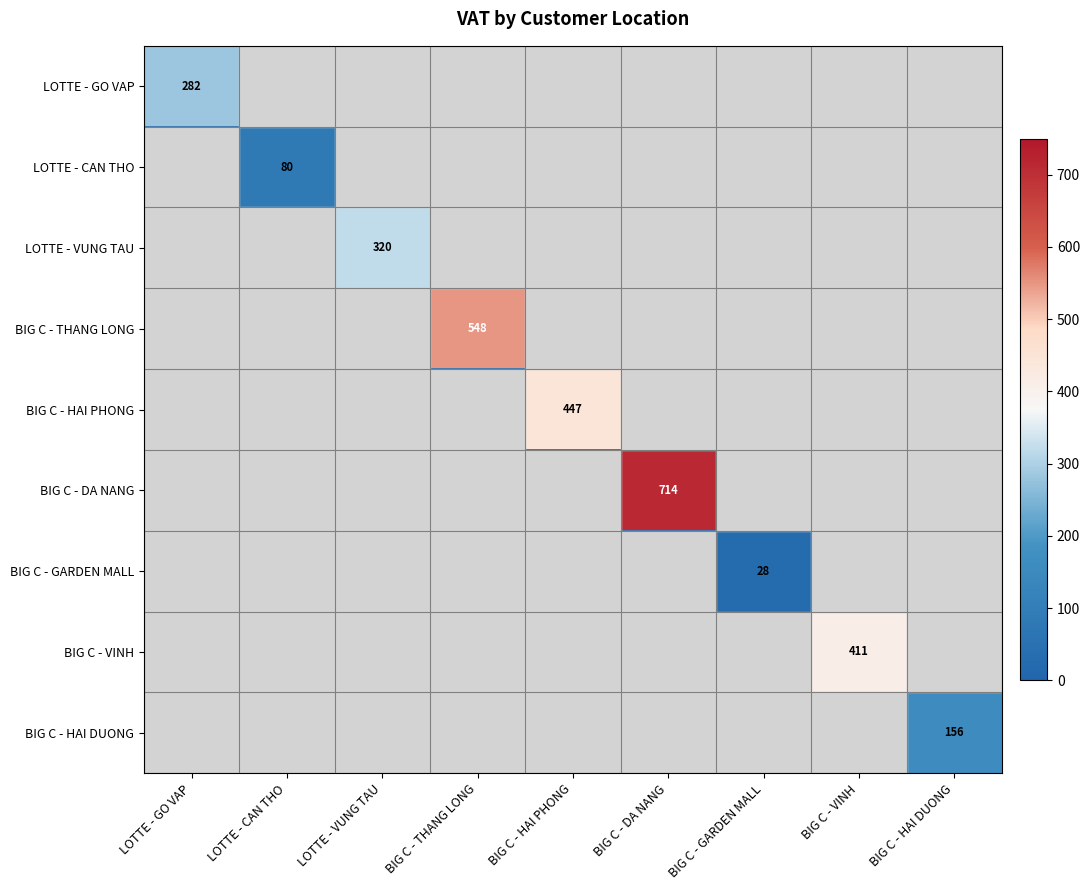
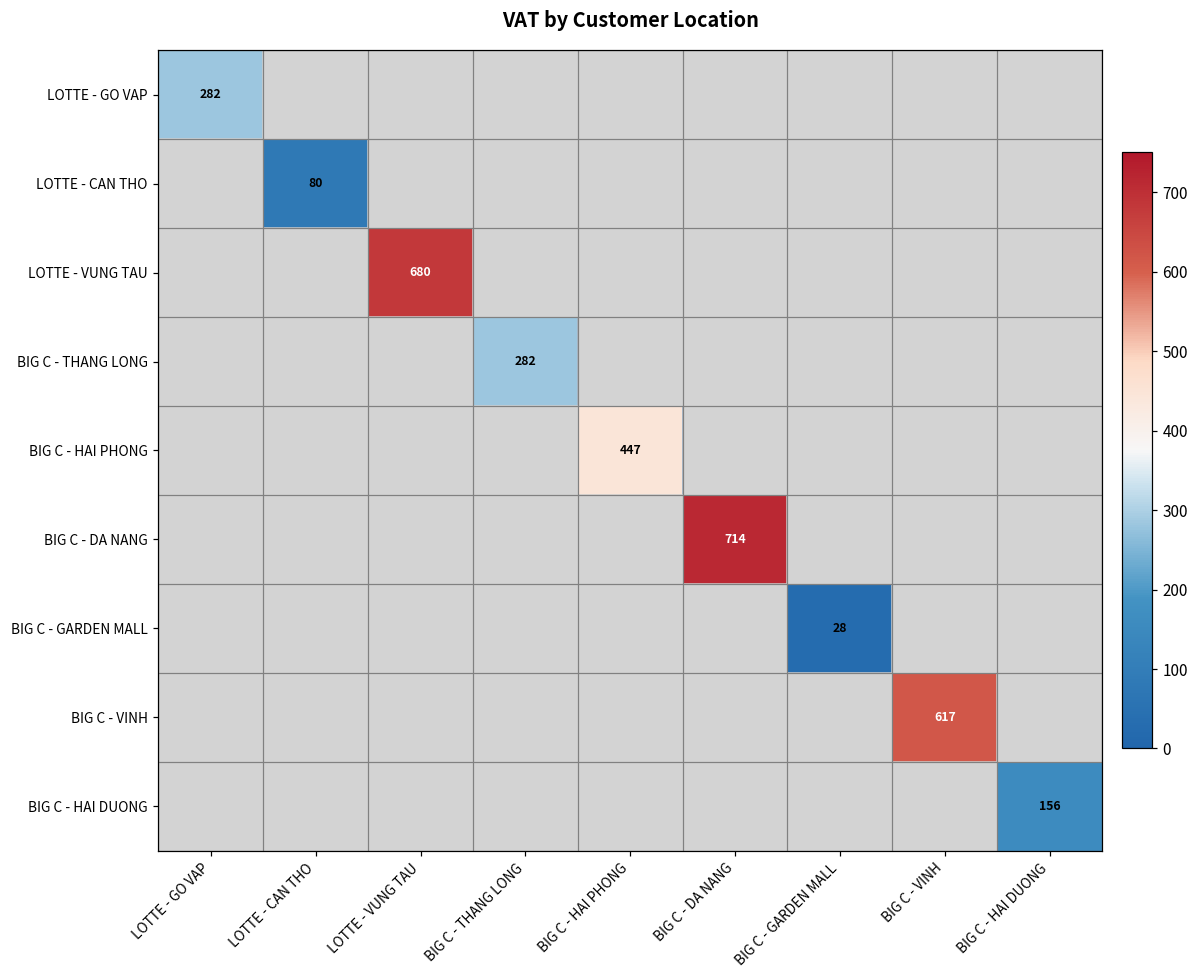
LOTTE - VUNG TAU, LOTTE - VUNG TAU: 320 -> 680
BIG C - THANG LONG, BIG C - THANG LONG: 548 -> 282
BIG C - VINH, BIG C - VINH: 411 -> 617
